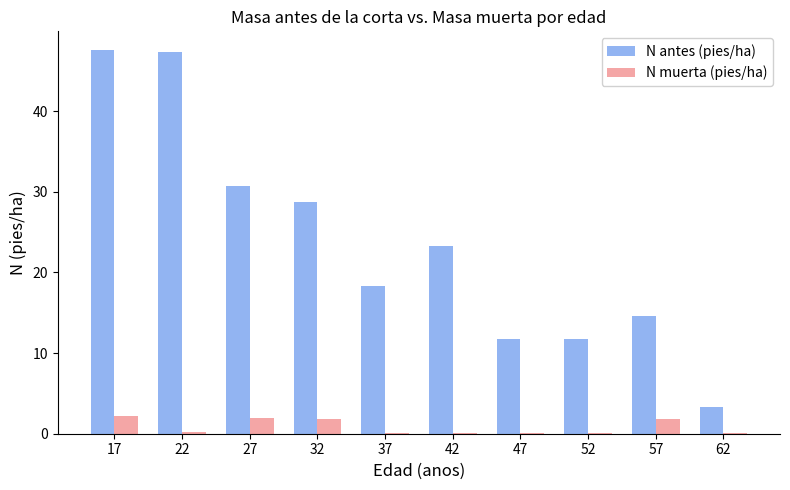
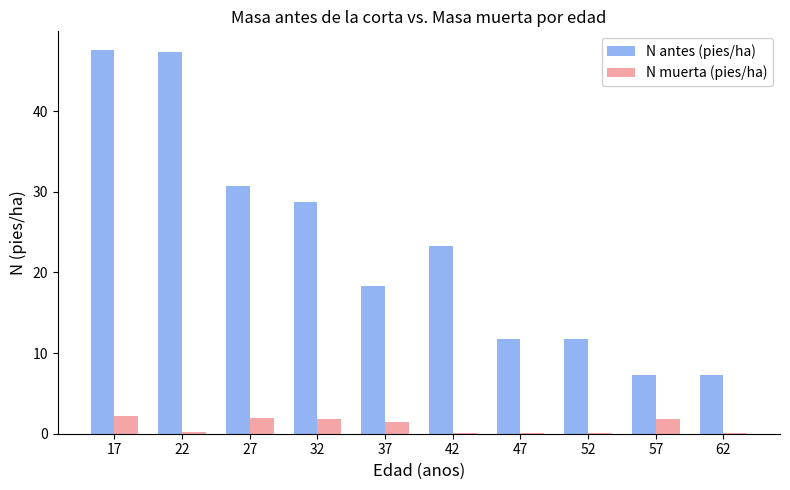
N muerta (pies/ha), 37: 0 -> 1
N antes (pies/ha), 57: 15 -> 7
N antes (pies/ha), 62: 3 -> 7
